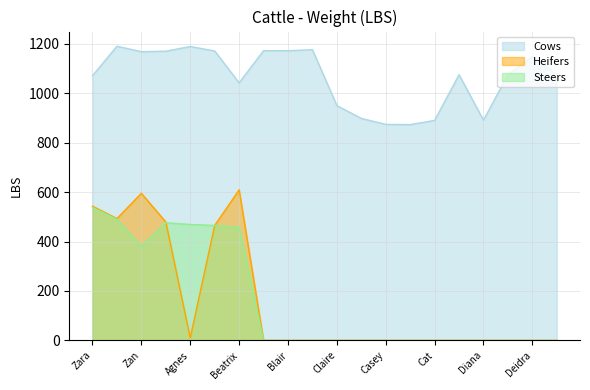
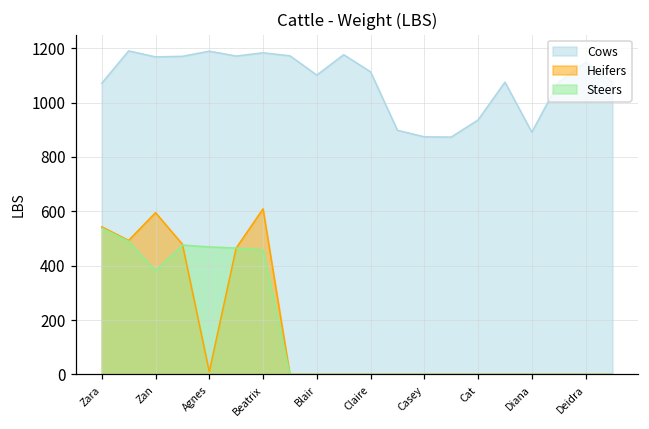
Cows, Beatrix: 1040 -> 1180
Cows, Blair: 1170 -> 1100
Cows, Claire: 950 -> 1110
Cows, Cat: 890 -> 940
